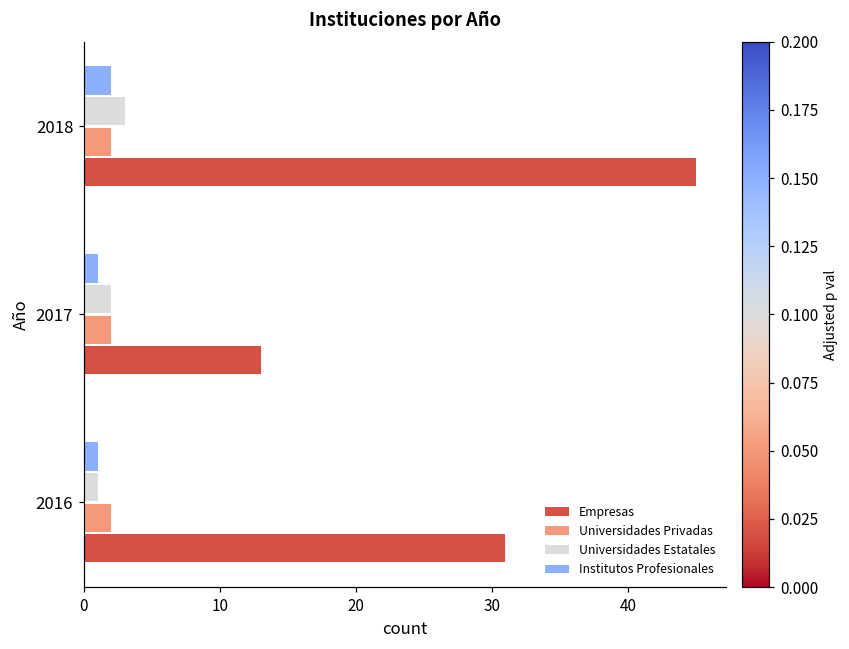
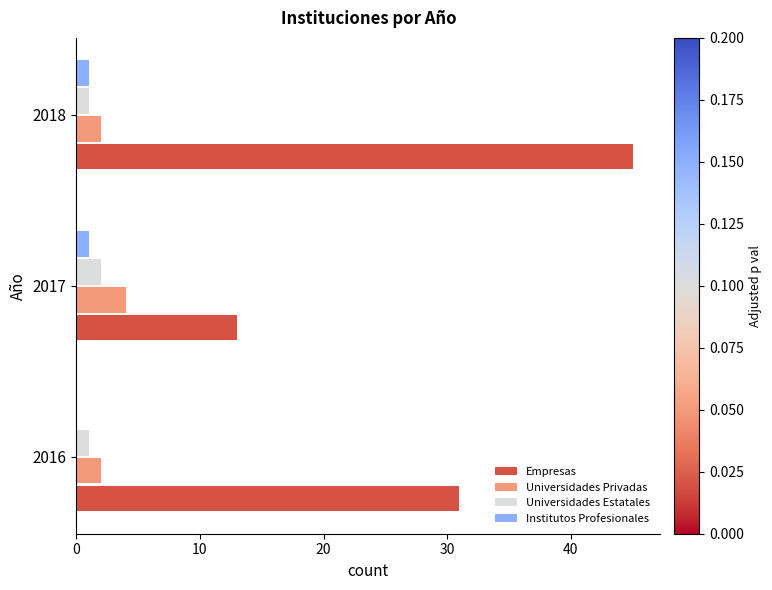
Institutos Profesionales, 2018: 2 -> 1
Universidades Estatales, 2018: 3 -> 1
Universidades Privadas, 2017: 2 -> 4
Institutos Profesionales, 2016: 1 -> 0
